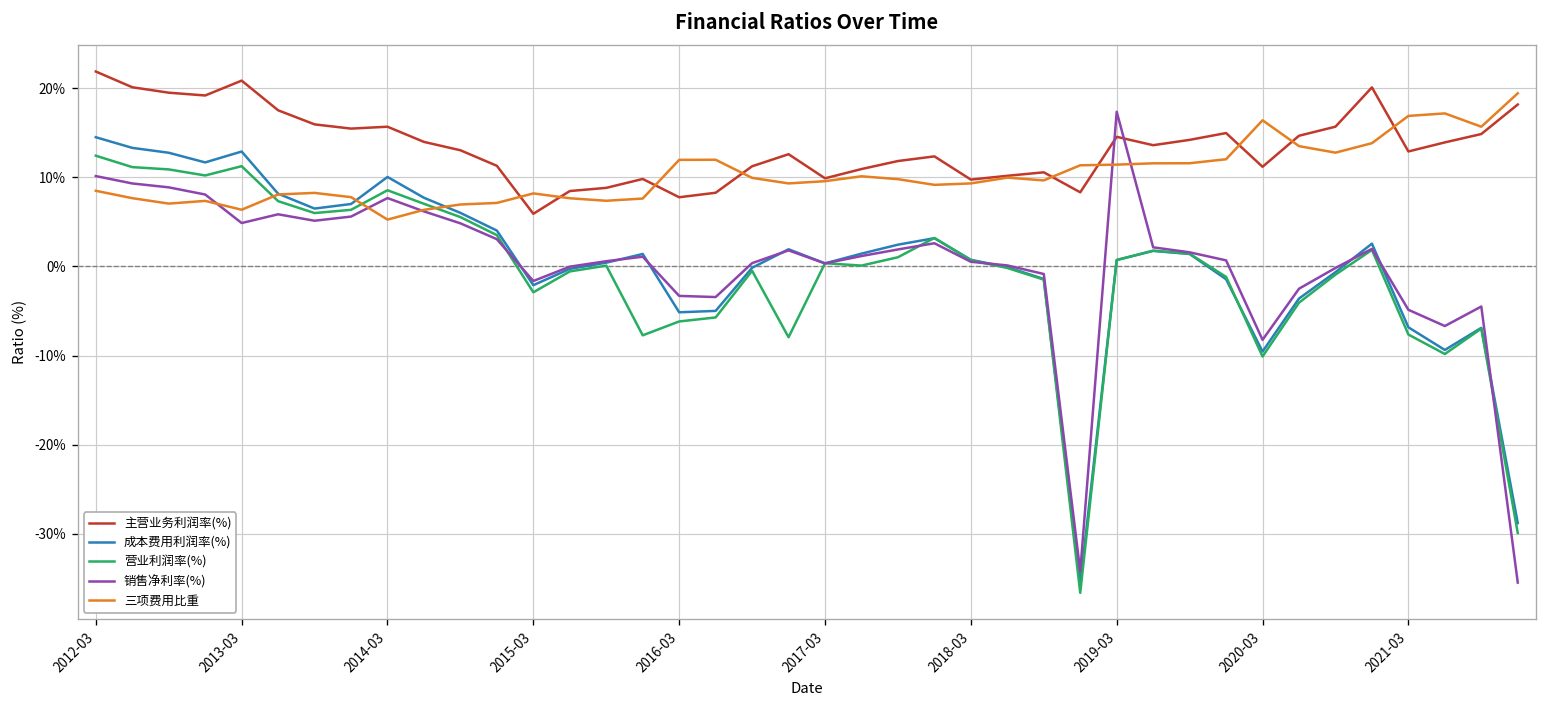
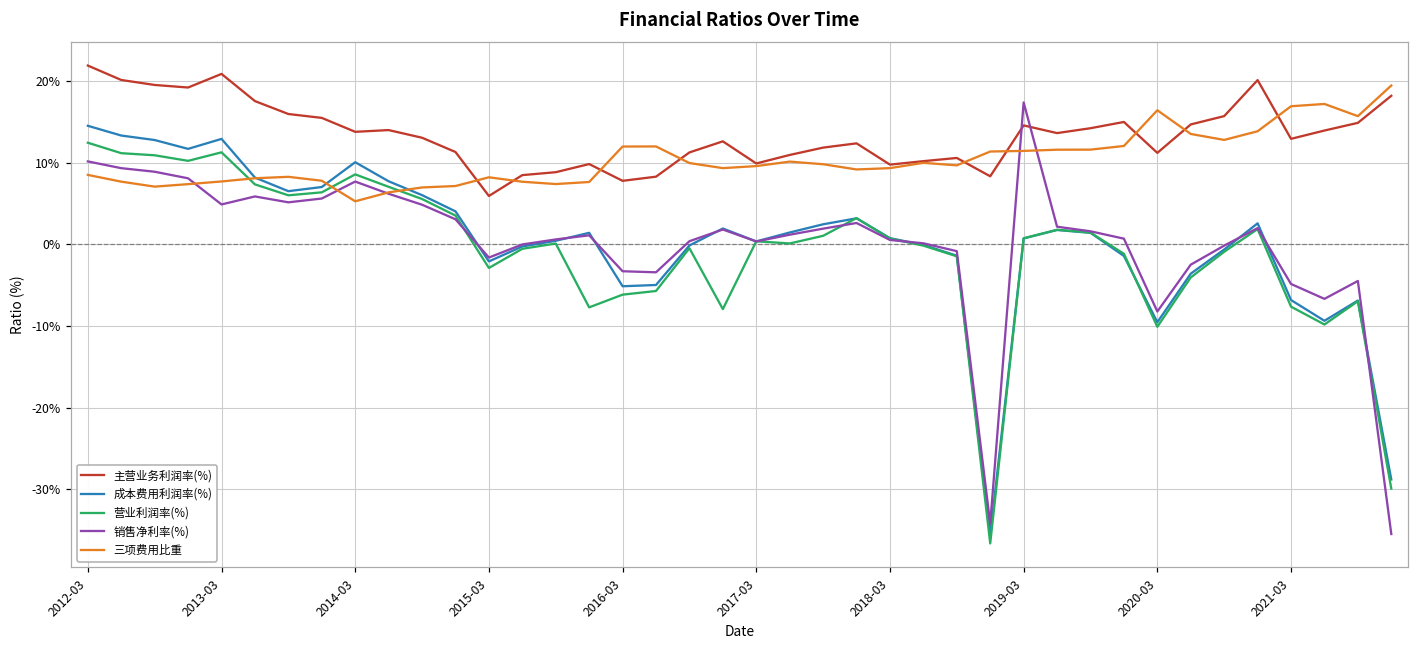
三项费用比重, 2013-03: 6% -> 8%
主营业务利润率(%), 2014-03: 16% -> 14%
